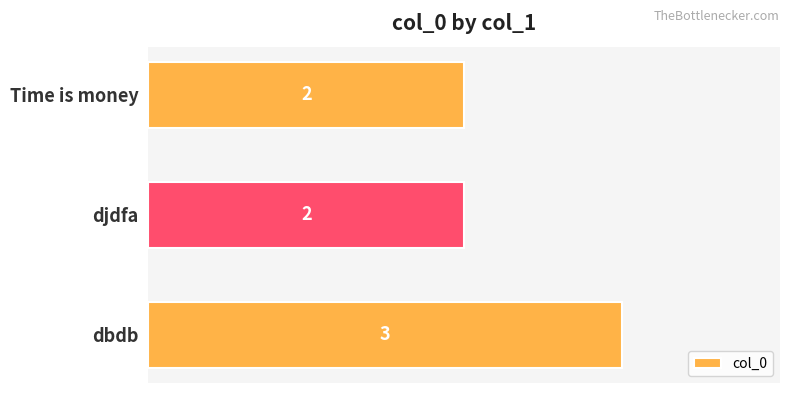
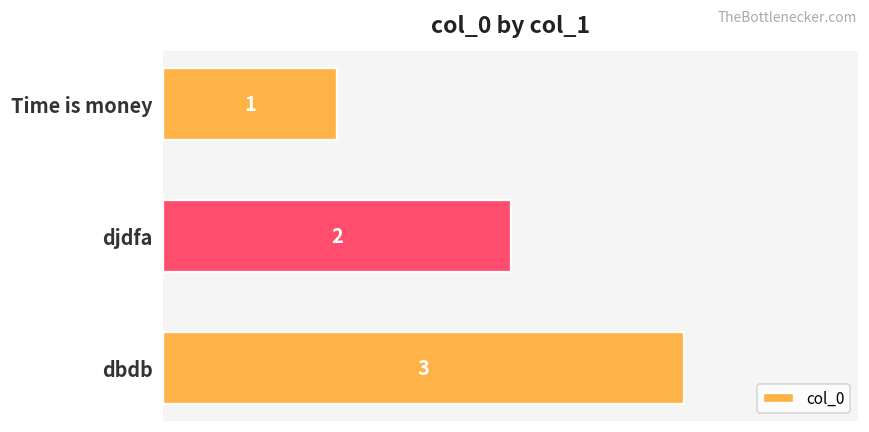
Time is money: 2 -> 1
